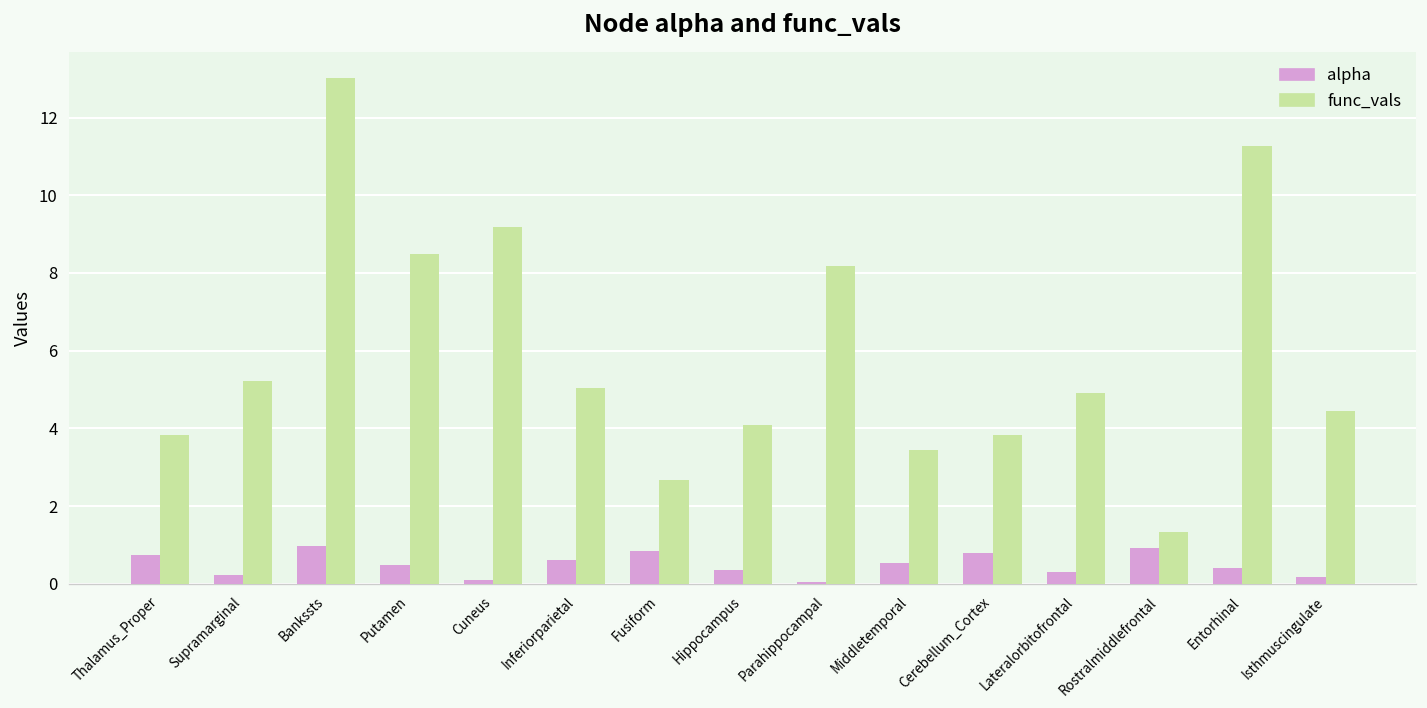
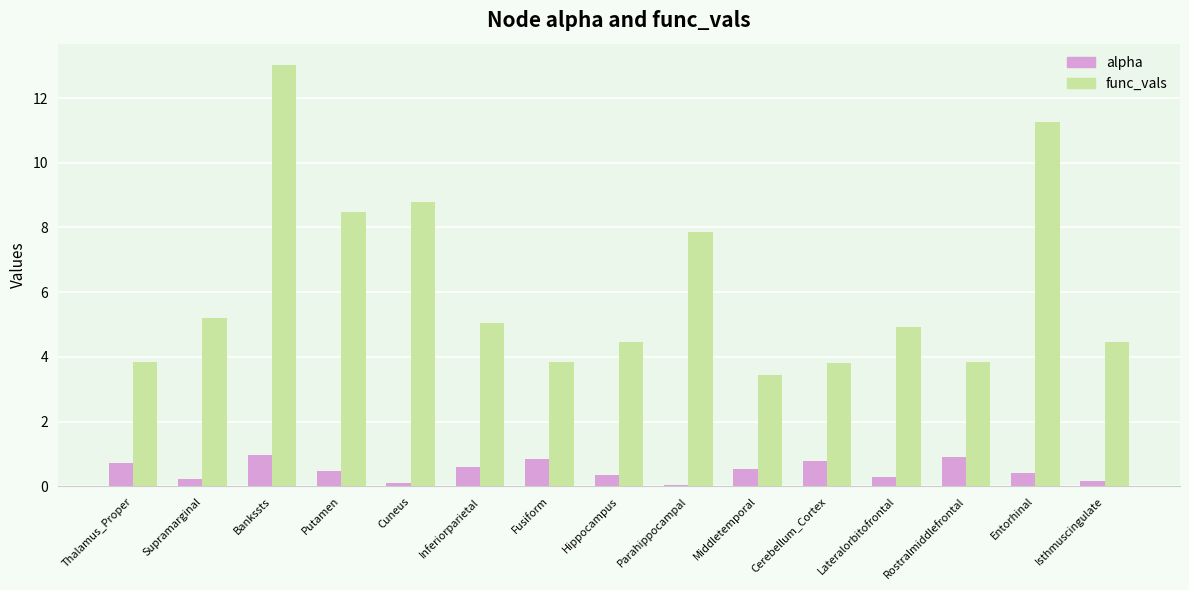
func_vals, Cuneus: 9.2 -> 8.8
func_vals, Fusiform: 2.7 -> 3.8
func_vals, Hippocampus: 4.1 -> 4.5
func_vals, Parahippocampal: 8.2 -> 7.9
func_vals, Rostralmiddlefrontal: 1.3 -> 3.8
